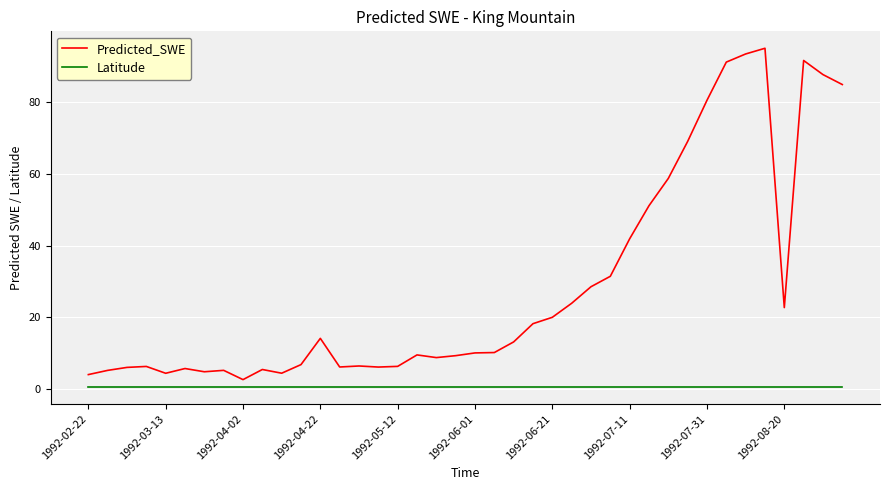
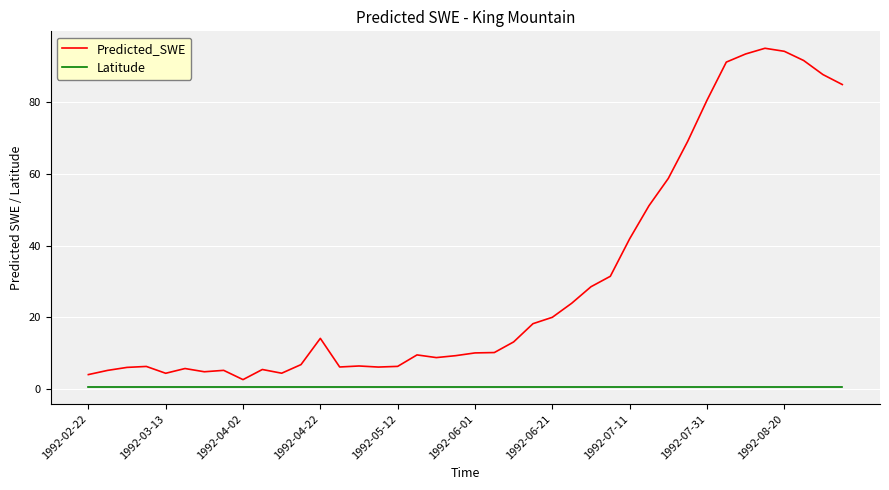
Predicted_SWE, 1992-08-20: 23 -> 94
